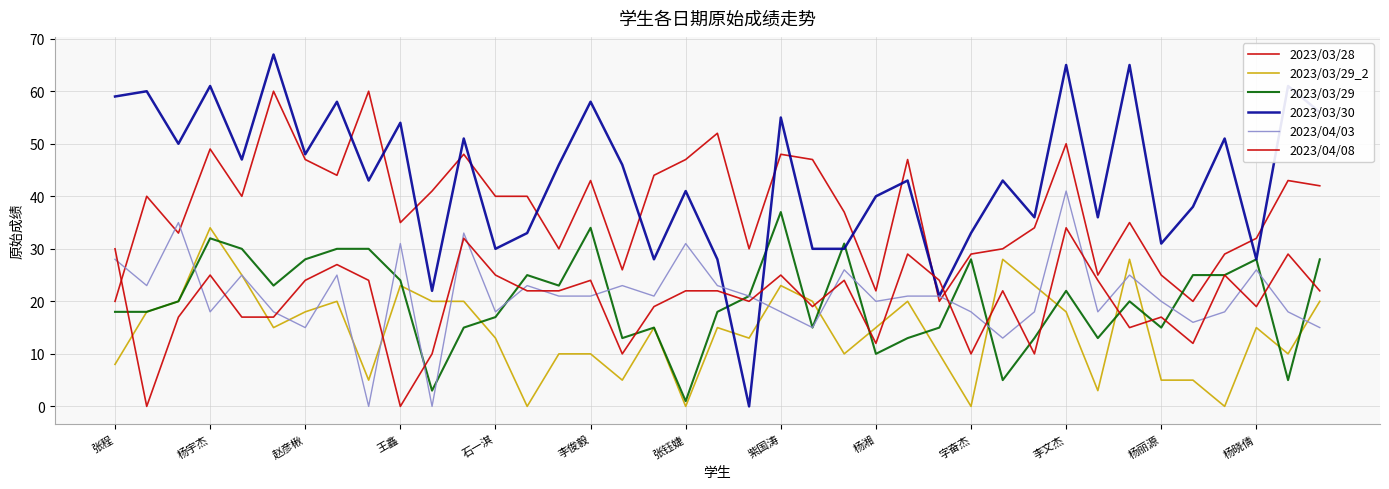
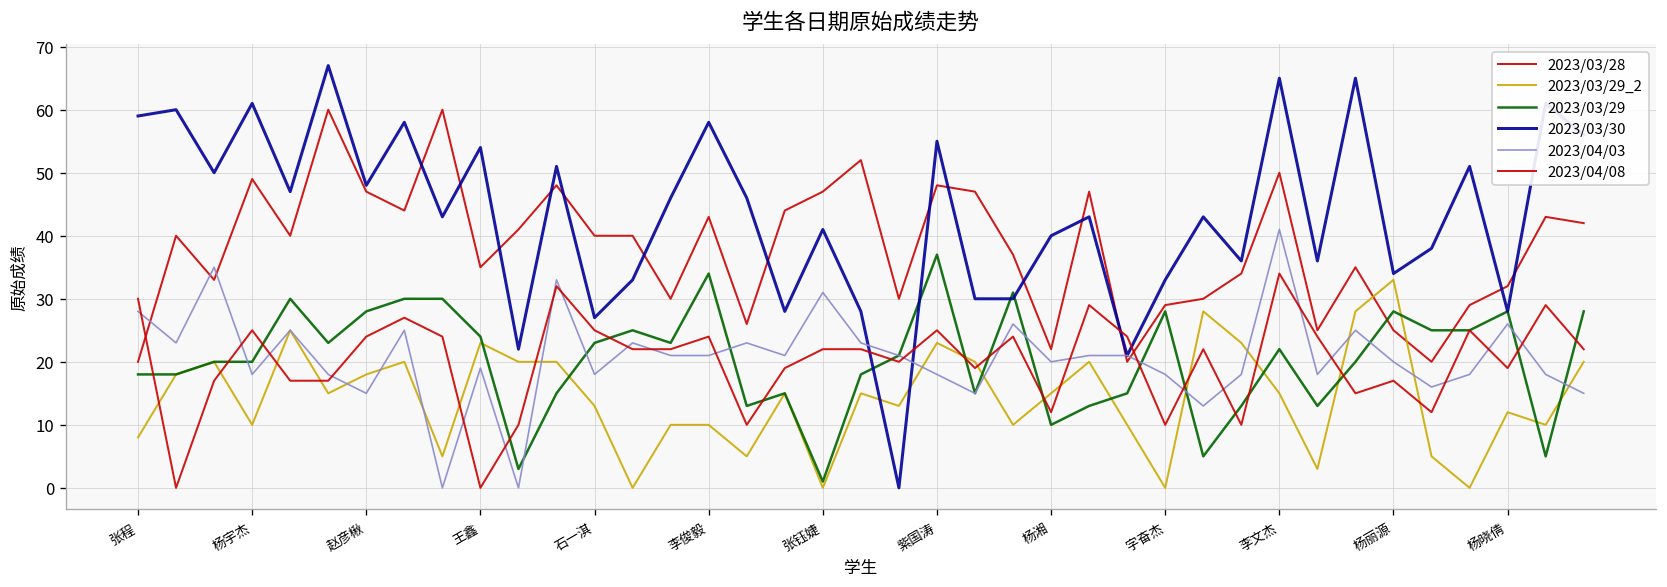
2023/03/29_2, 杨宇杰: 34 -> 10
2023/03/29, 杨宇杰: 32 -> 20
2023/04/03, 王鑫: 31 -> 19
2023/03/29, 石一淇: 17 -> 23
2023/03/30, 石一淇: 30 -> 27
2023/03/29_2, 李文杰: 18 -> 15
2023/03/29_2, 杨丽源: 5 -> 33
2023/03/29, 杨丽源: 15 -> 28
2023/03/30, 杨丽源: 31 -> 34
2023/03/29_2, 杨晓倩: 15 -> 12
